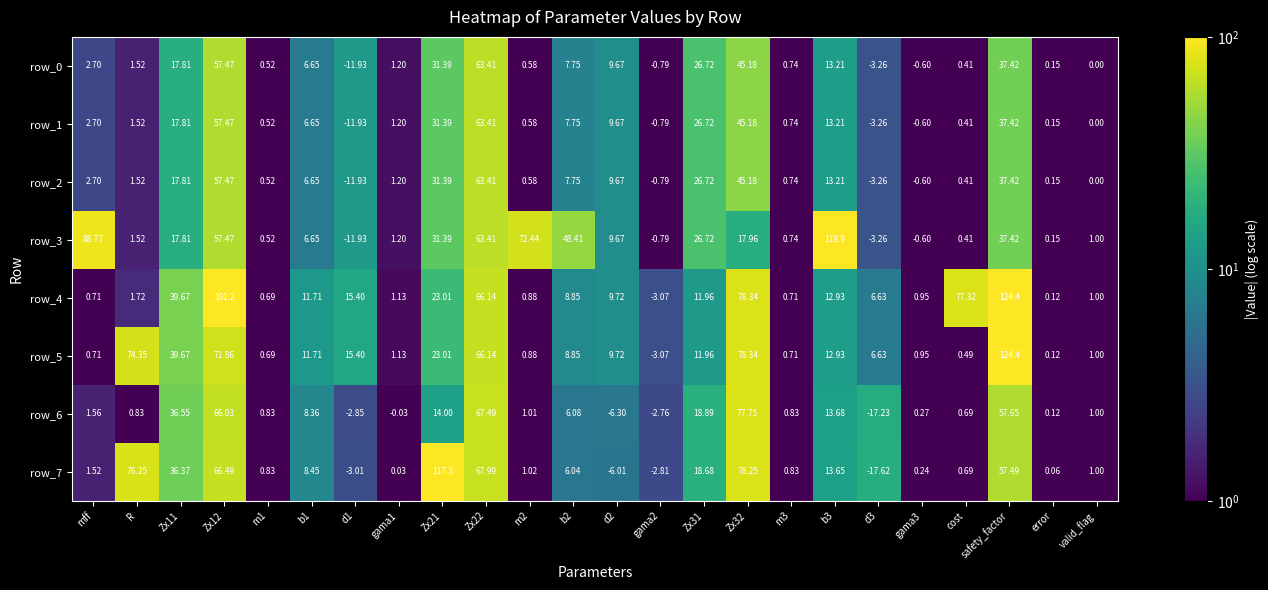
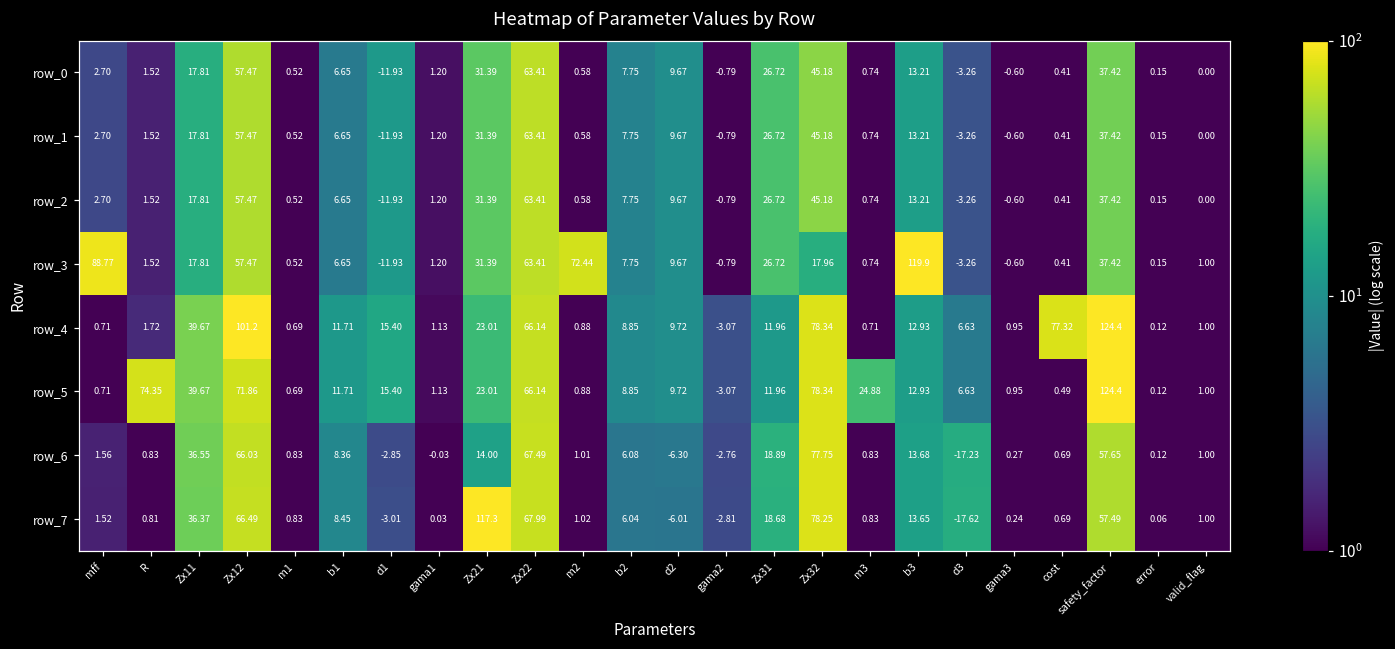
row_3, b2: 48.41 -> 7.75
row_5, m3: 0.71 -> 24.88
row_7, R: 76.25 -> 0.81
